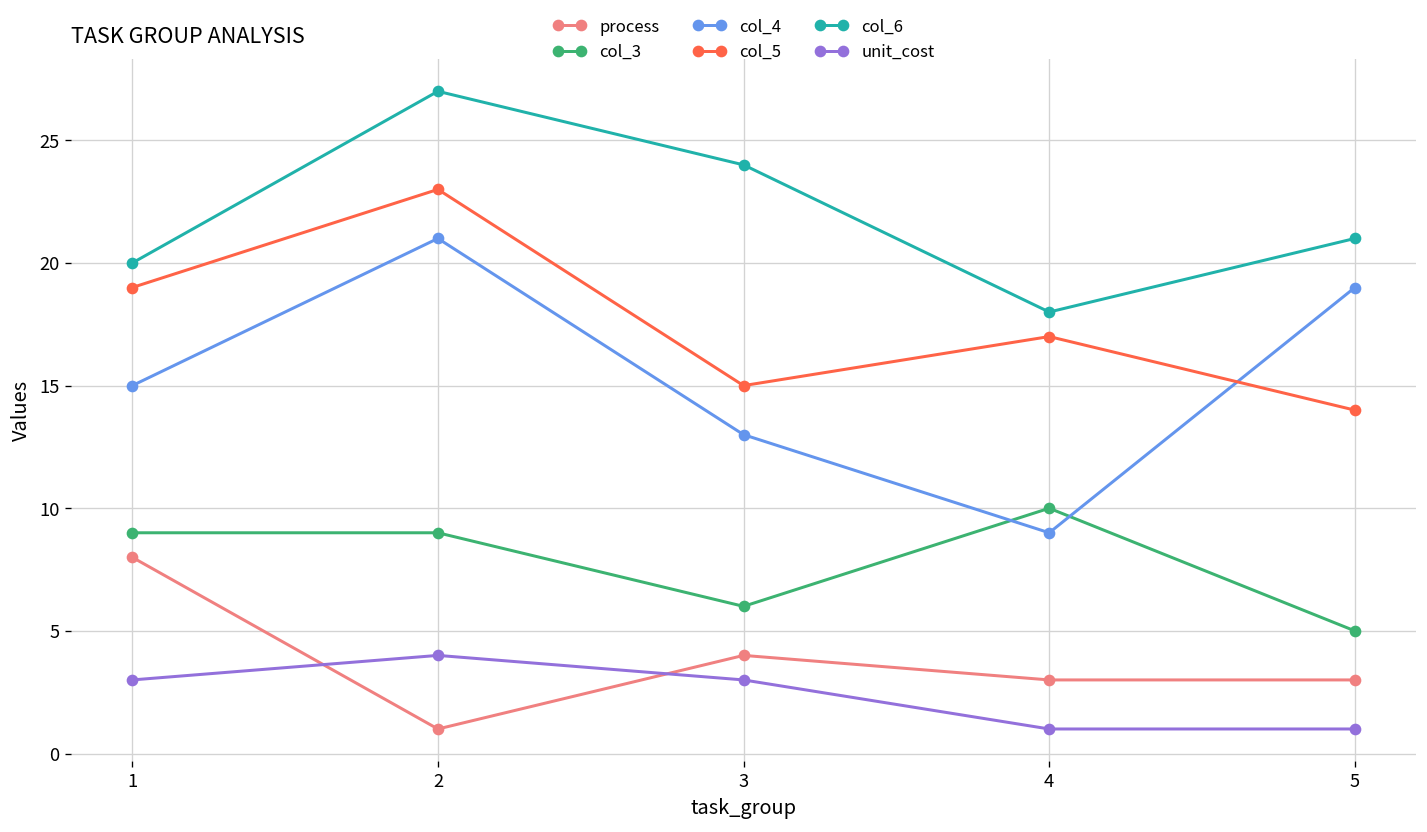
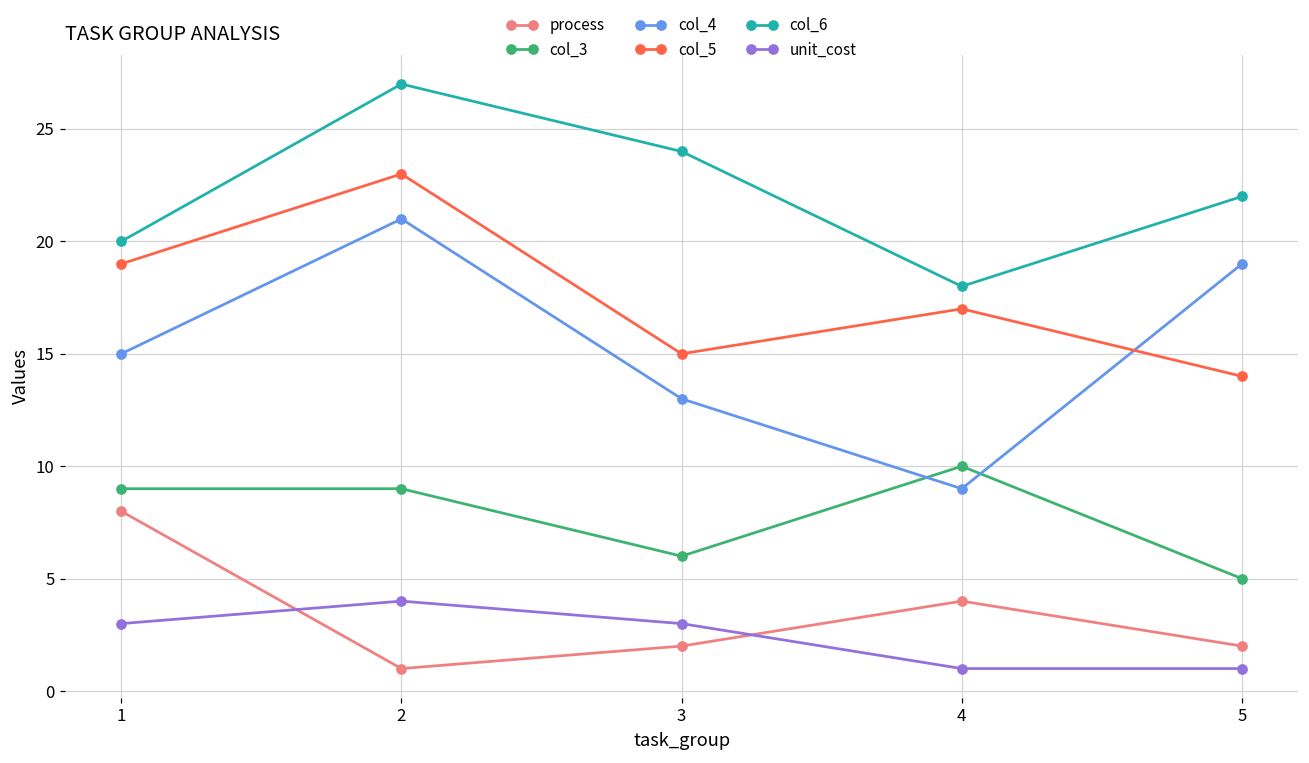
process, 3: 4 -> 2
process, 4: 3 -> 4
process, 5: 3 -> 2
col_6, 5: 21 -> 22
